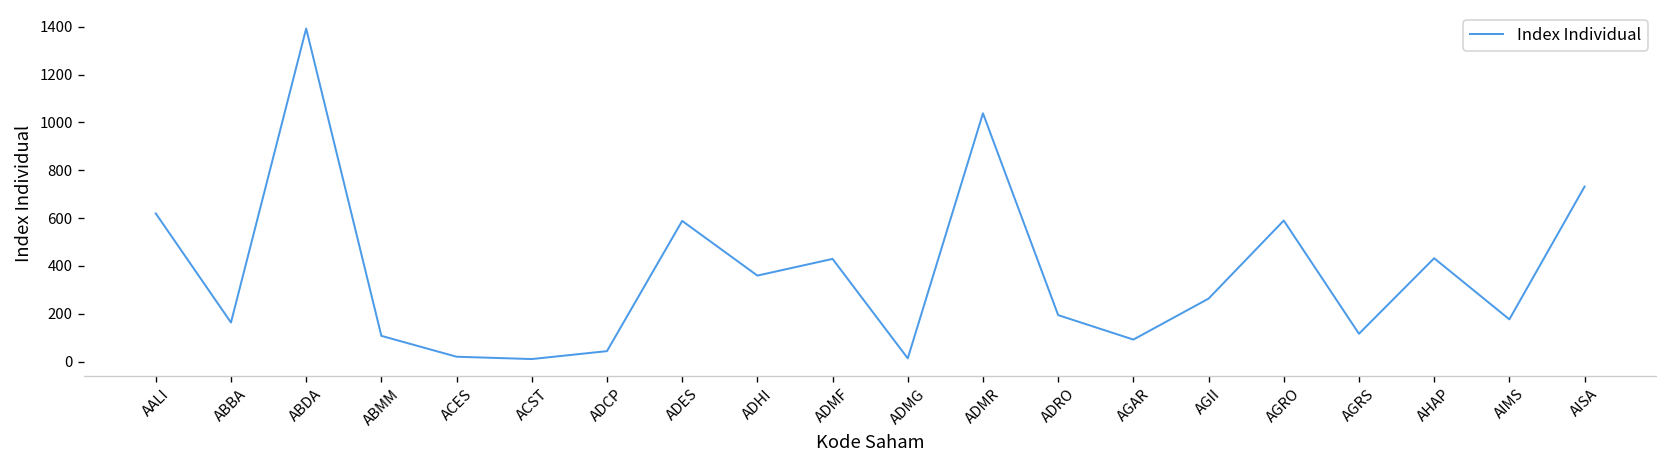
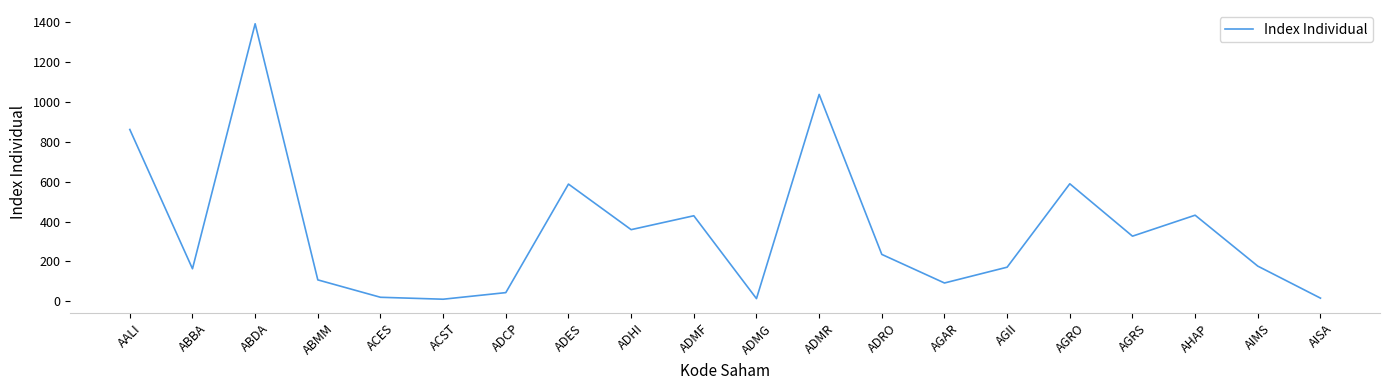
AALI: 620 -> 860
ADRO: 190 -> 240
AGII: 260 -> 170
AGRS: 120 -> 330
AISA: 730 -> 20
